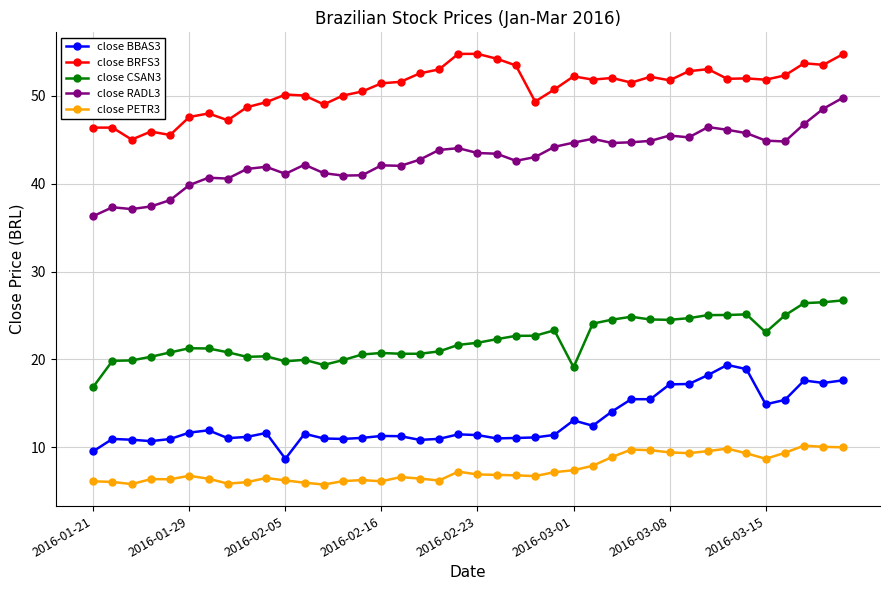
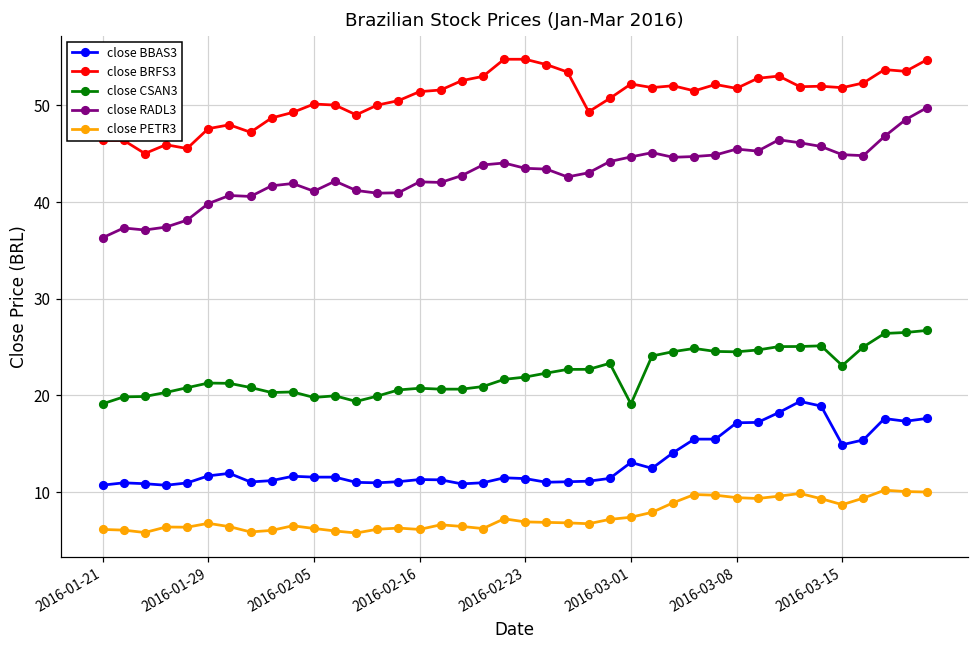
close BBAS3, 2016-01-21: 10 -> 11
close CSAN3, 2016-01-21: 17 -> 19
close BBAS3, 2016-02-05: 9 -> 12
